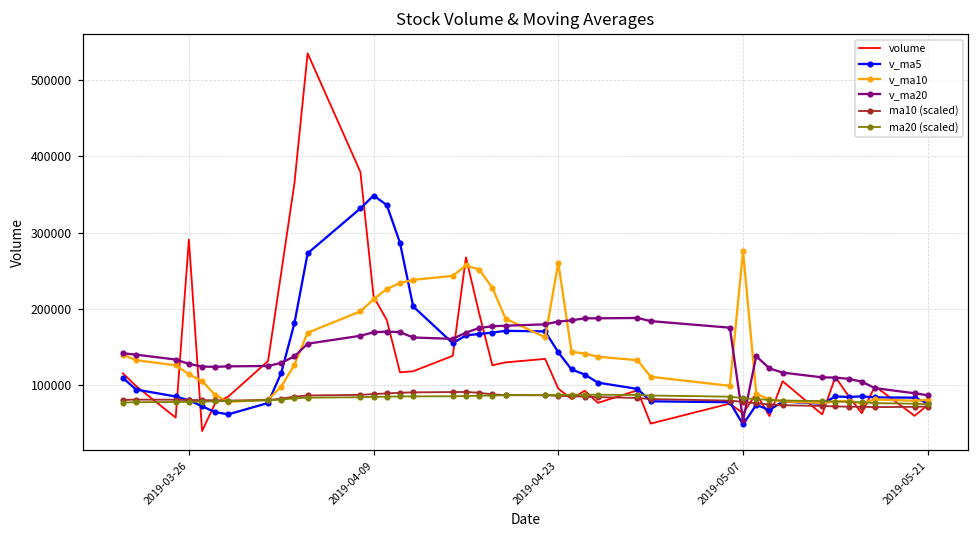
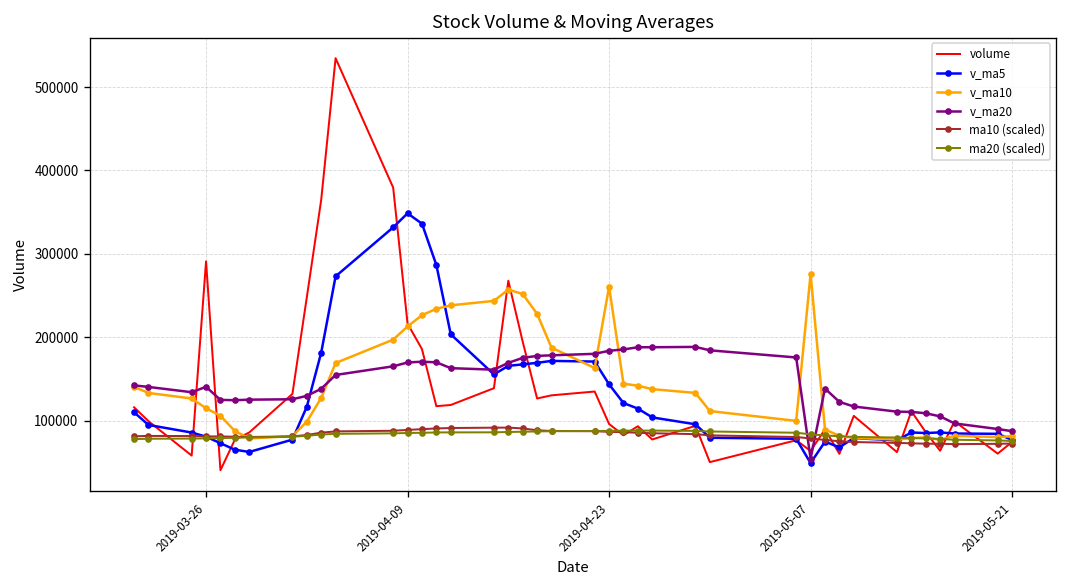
v_ma20, 2019-03-26: 130000 -> 140000
